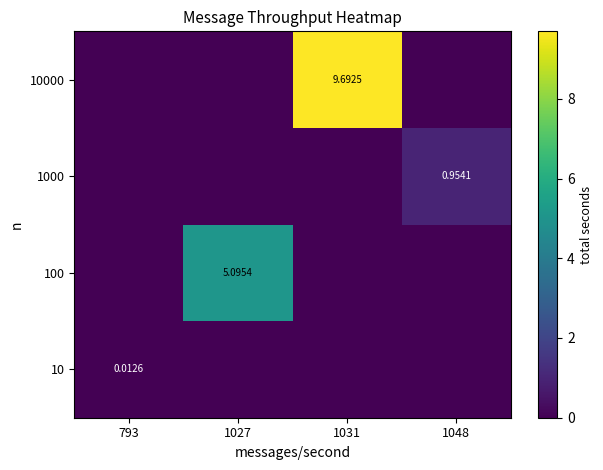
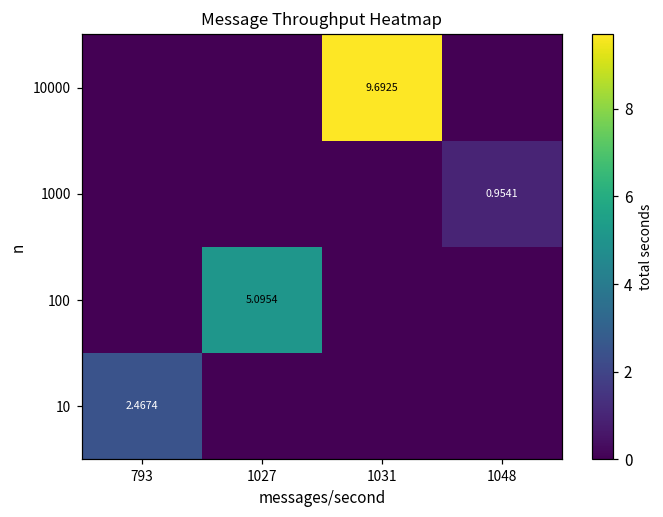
10, 793: 0.0126 -> 2.4674
